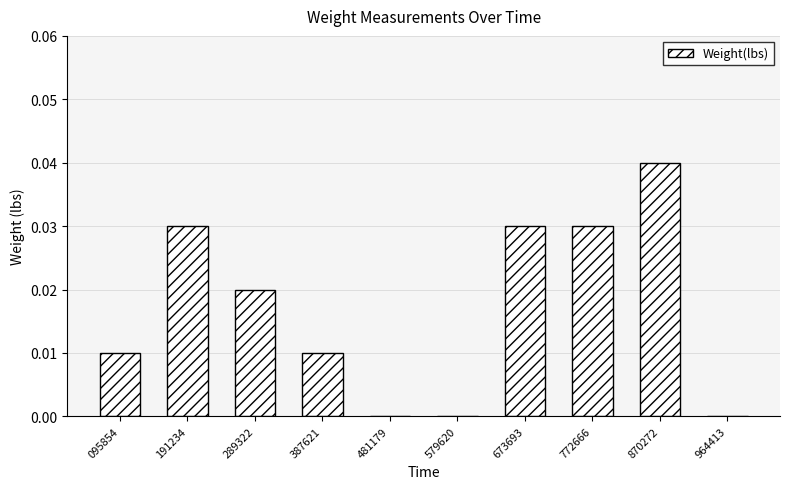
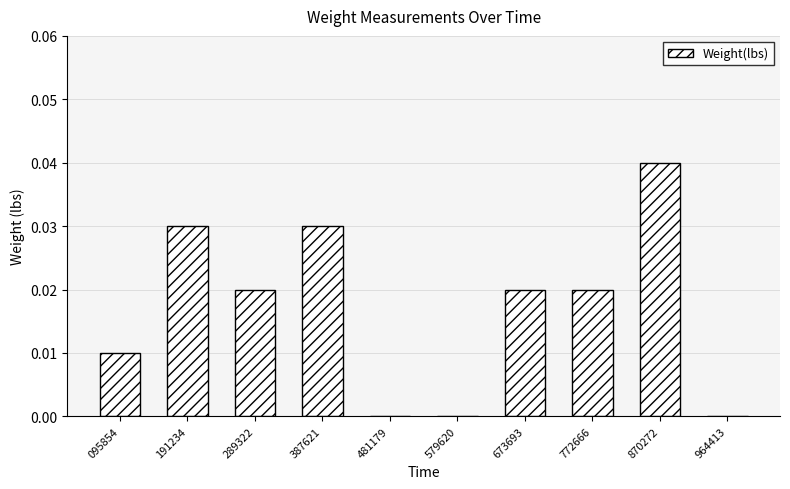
387621: 0.01 -> 0.03
673693: 0.03 -> 0.02
772666: 0.03 -> 0.02
